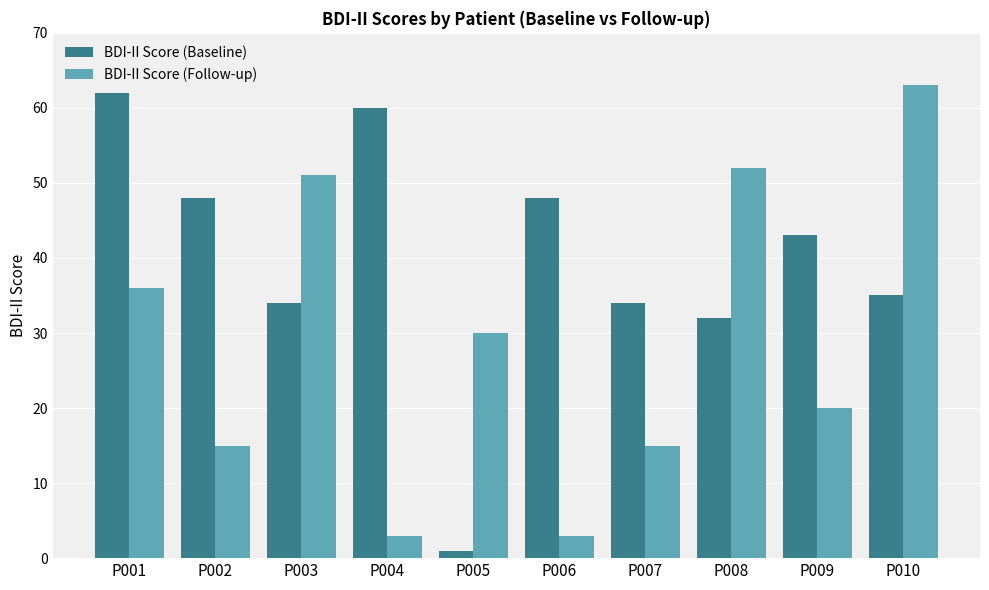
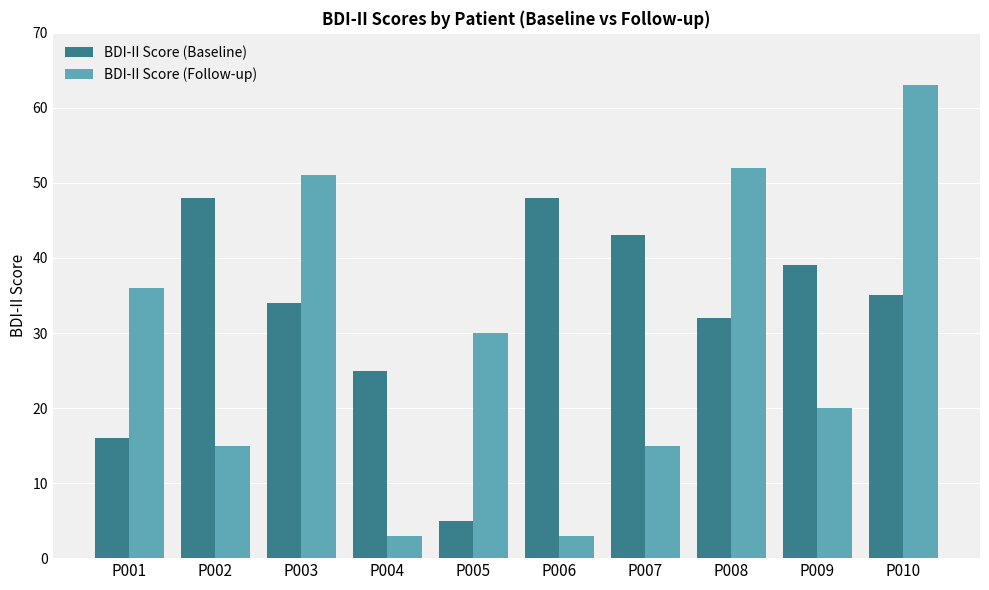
BDI-II Score (Baseline), P001: 62 -> 16
BDI-II Score (Baseline), P004: 60 -> 25
BDI-II Score (Baseline), P005: 1 -> 5
BDI-II Score (Baseline), P007: 34 -> 43
BDI-II Score (Baseline), P009: 43 -> 39
